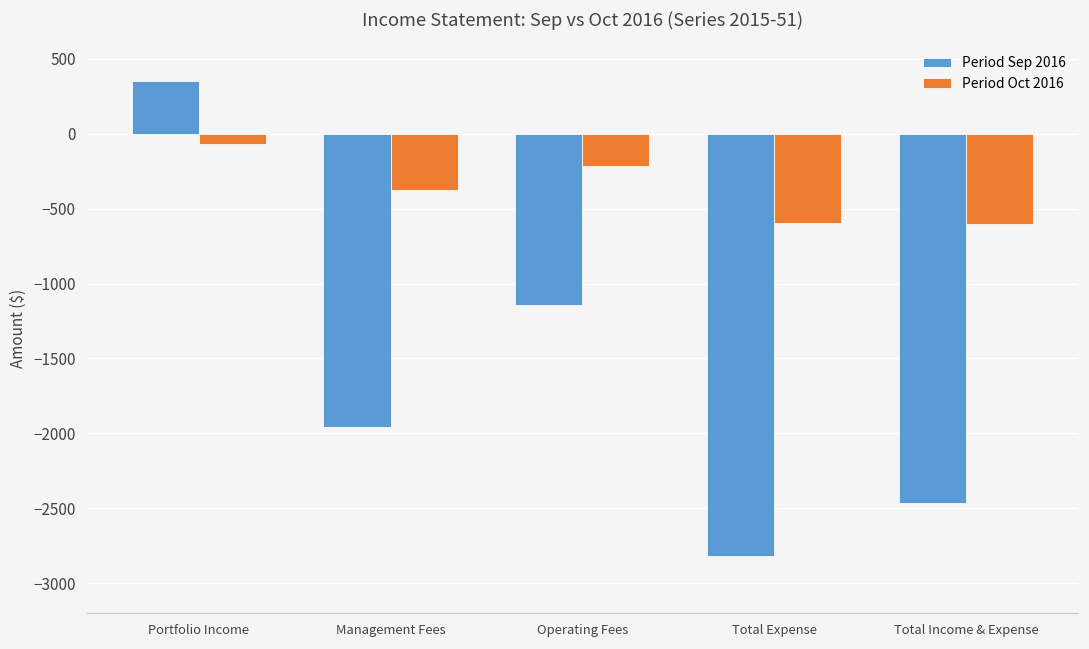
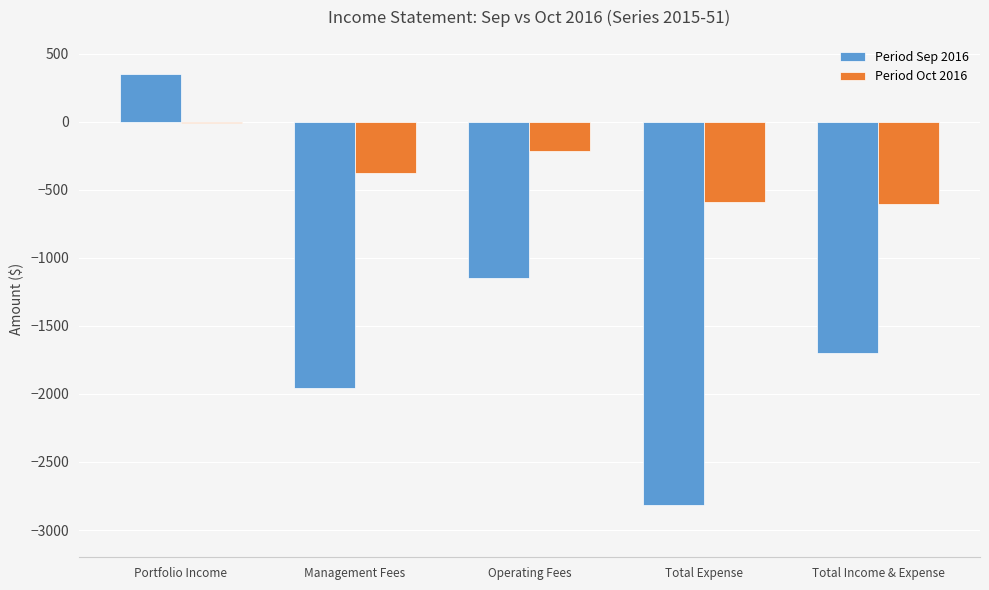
Period Oct 2016, Portfolio Income: -70 -> -10
Period Sep 2016, Total Income & Expense: -2470 -> -1700
